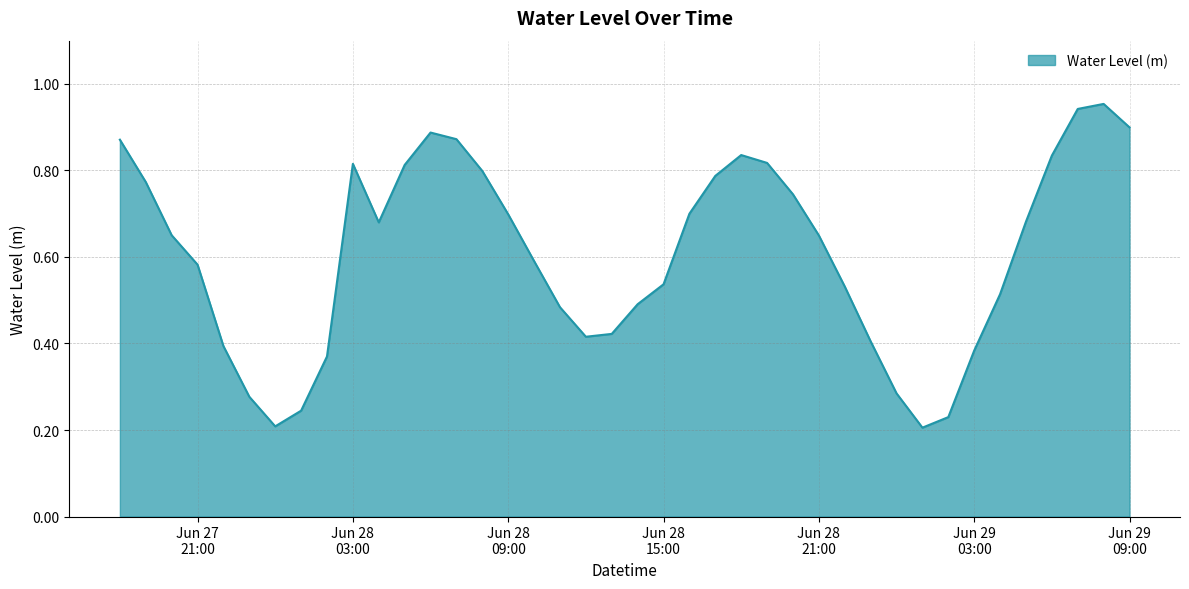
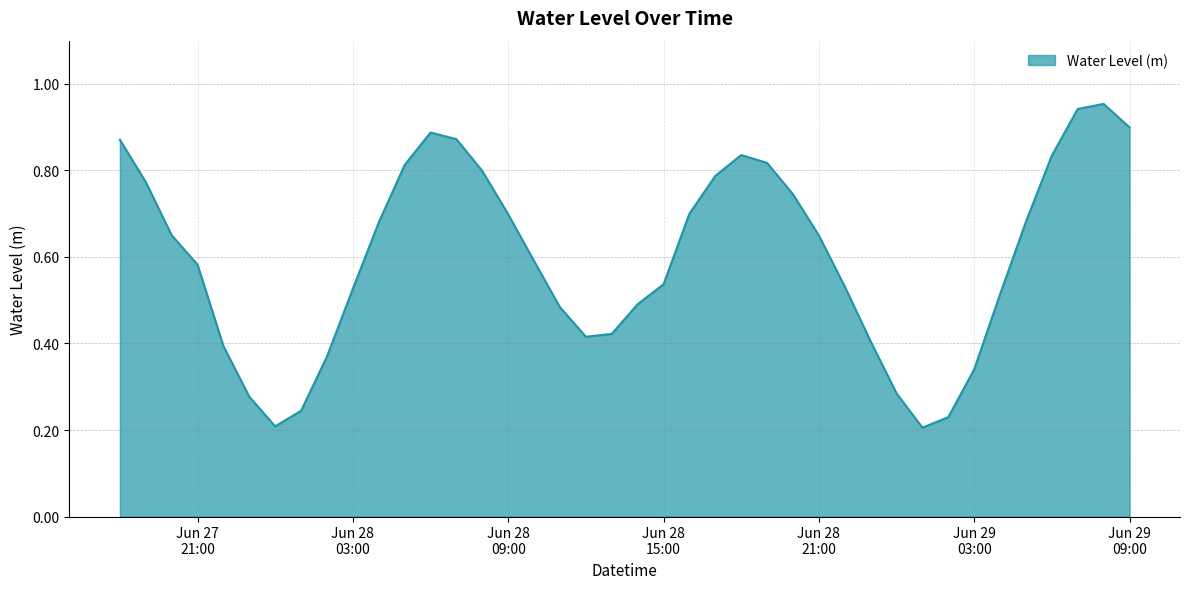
Jun 28 03:00: 0.82 -> 0.53
Jun 29 03:00: 0.38 -> 0.34
